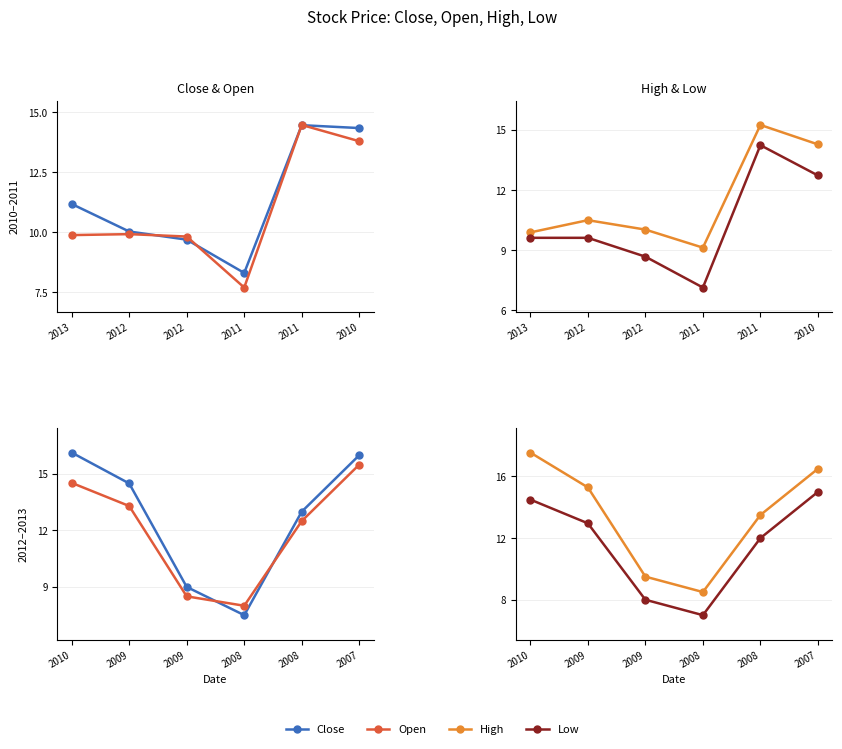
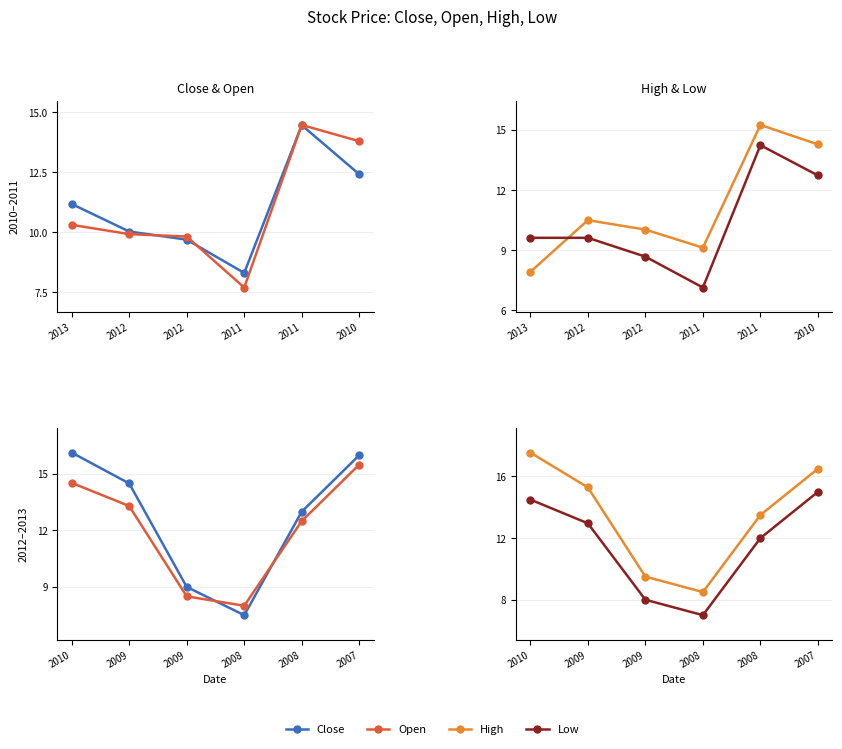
Close & Open, Open, 2013: 9.9 -> 10.3
Close & Open, Close, 2010: 14.4 -> 12.4
High & Low, High, 2013: 9.9 -> 7.9
